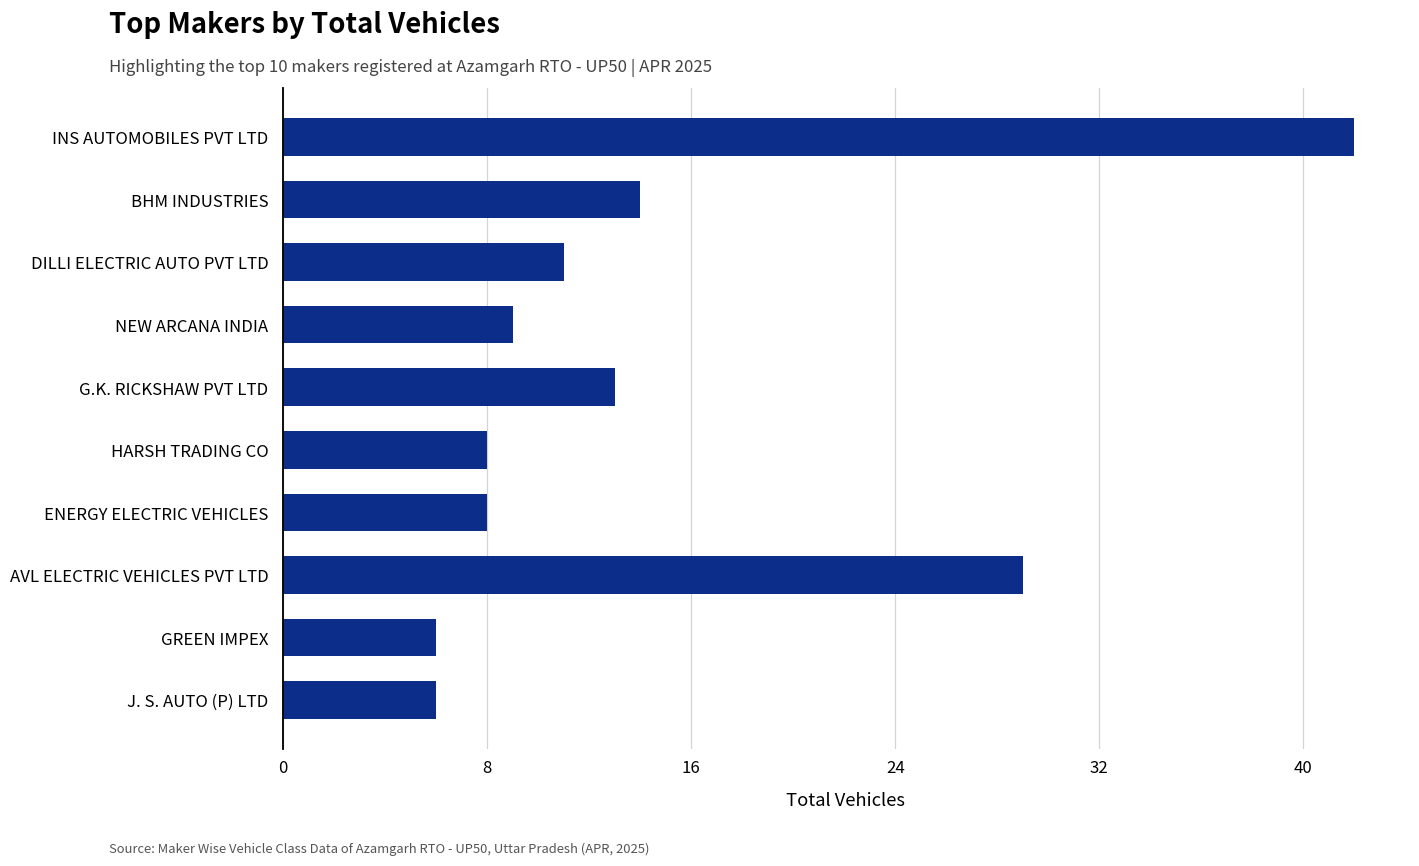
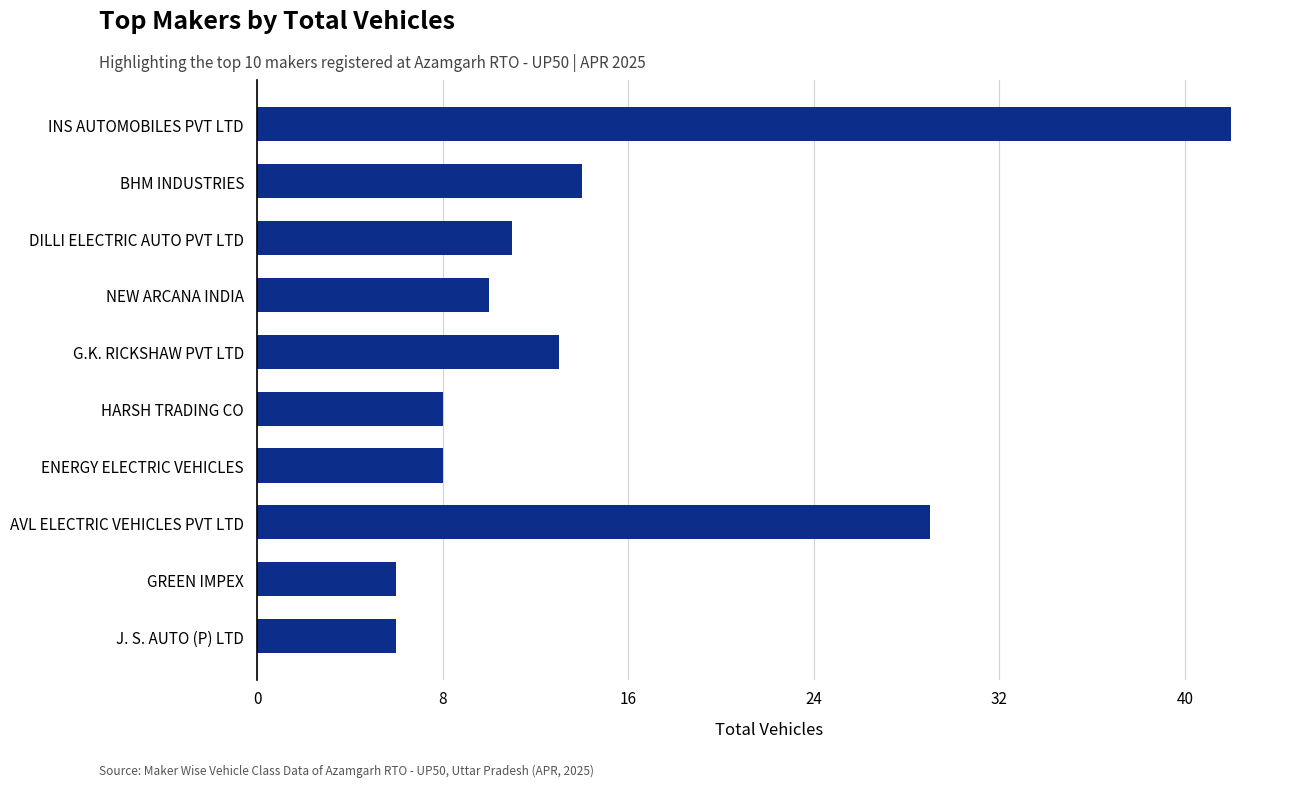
NEW ARCANA INDIA: 9 -> 10
